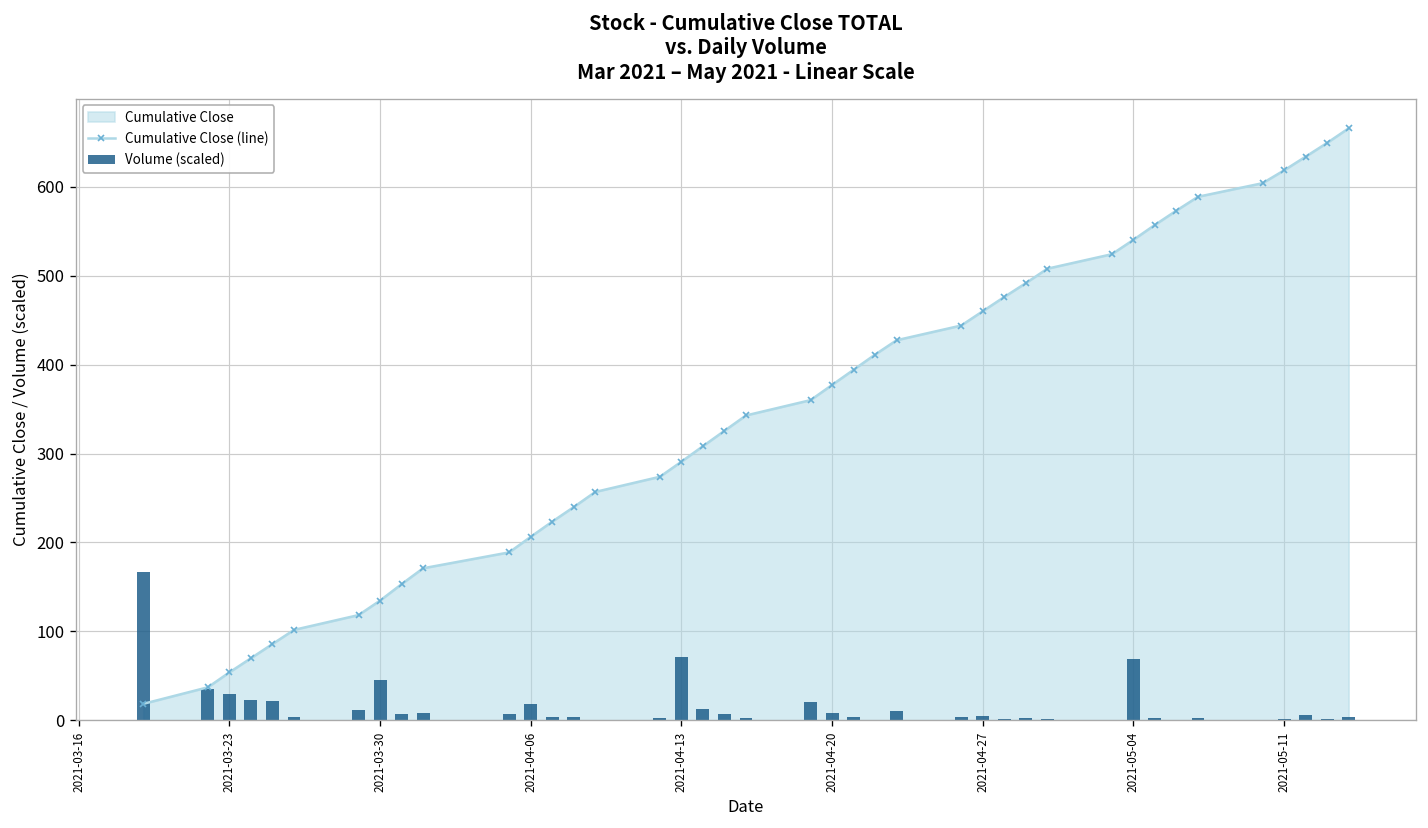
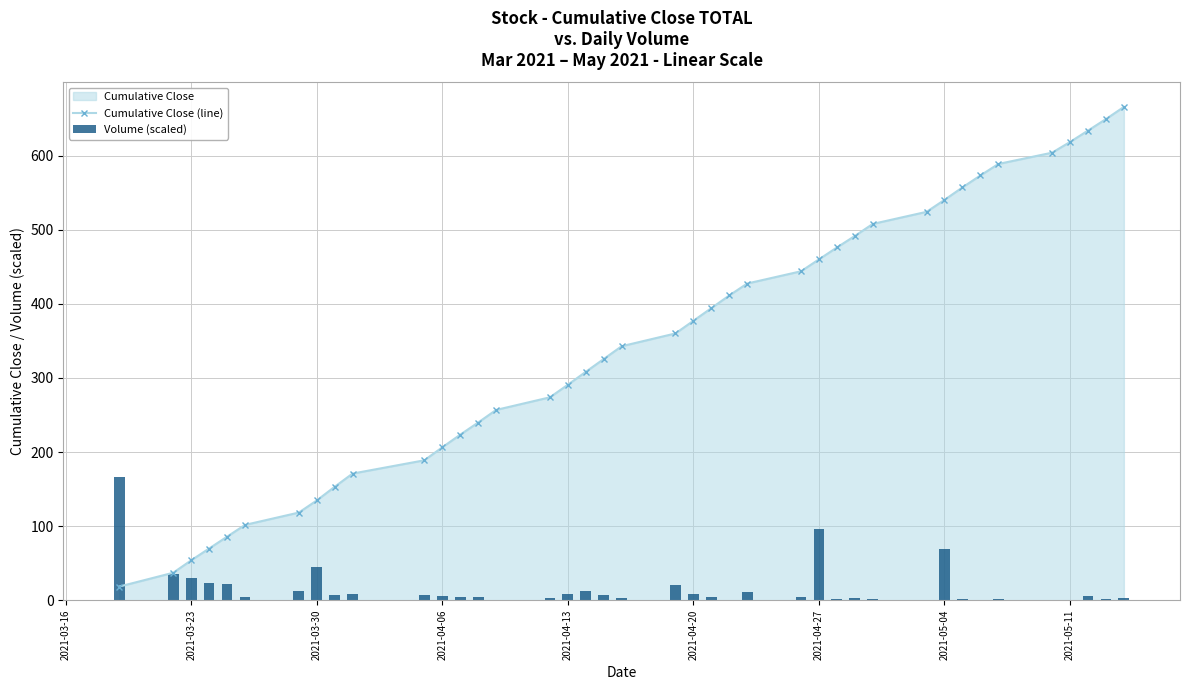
Volume (scaled), 2021-04-06: 20 -> 10
Volume (scaled), 2021-04-13: 70 -> 10
Volume (scaled), 2021-04-27: 0 -> 100
